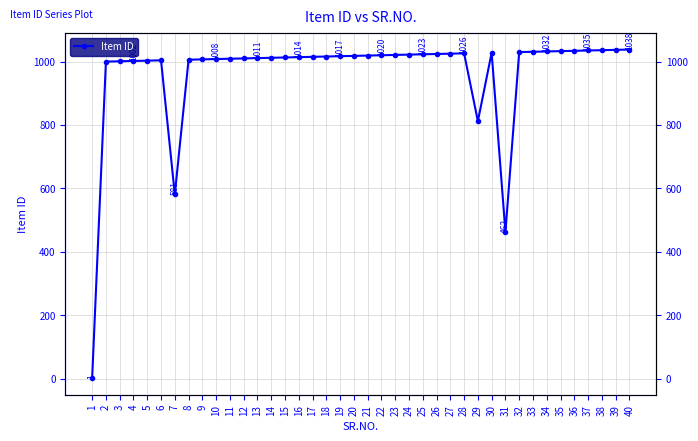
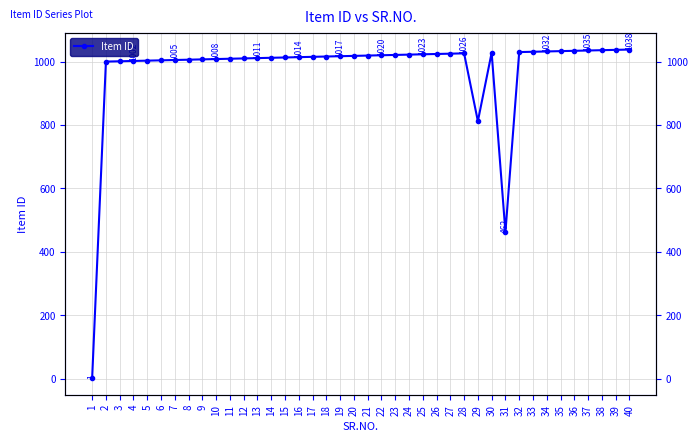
7: 581 -> 1005
